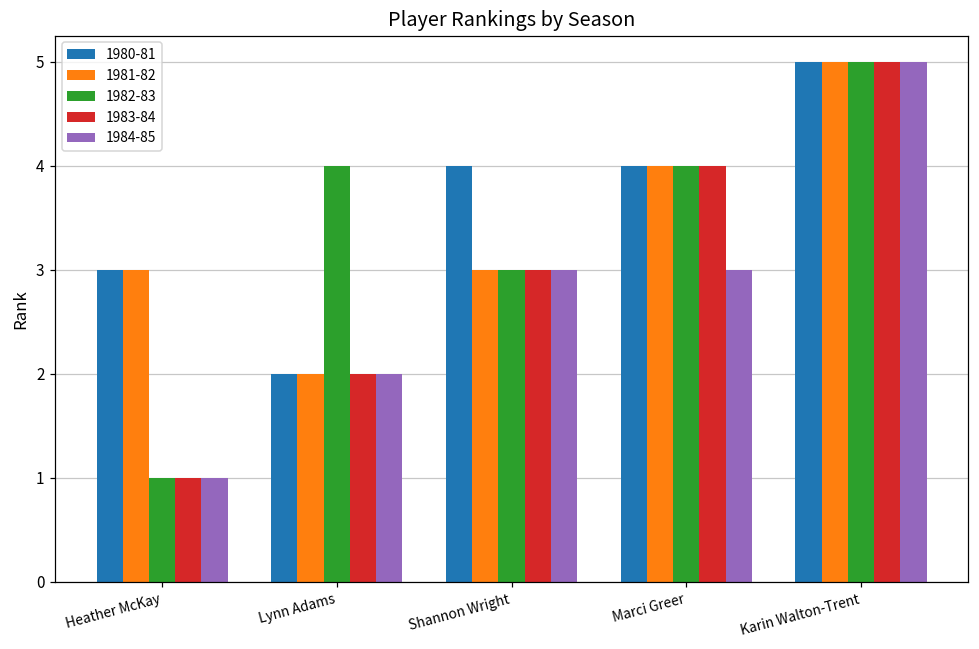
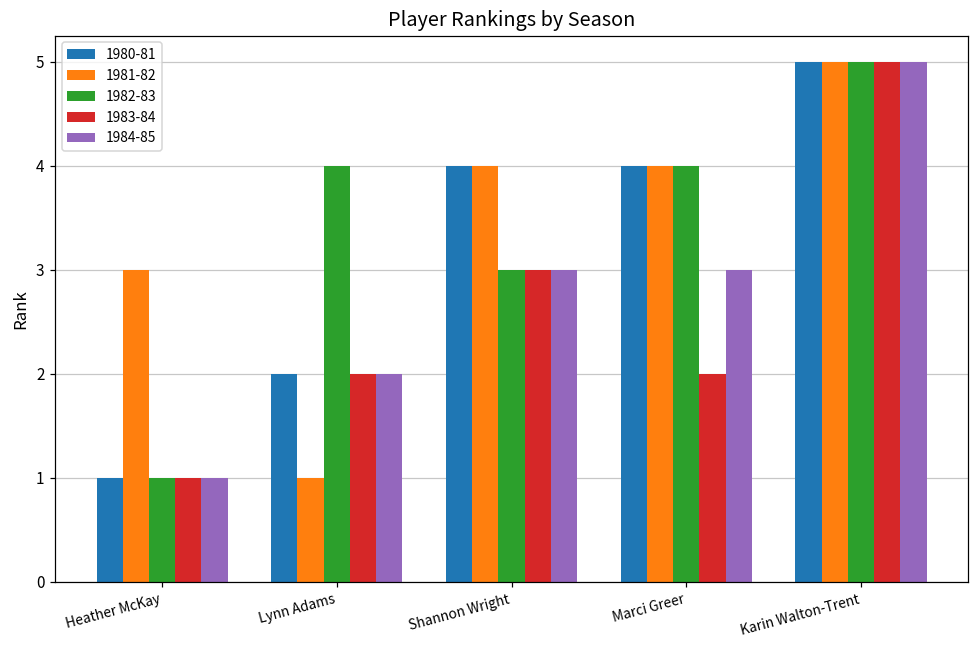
1980-81, Heather McKay: 3 -> 1
1981-82, Lynn Adams: 2 -> 1
1981-82, Shannon Wright: 3 -> 4
1983-84, Marci Greer: 4 -> 2
